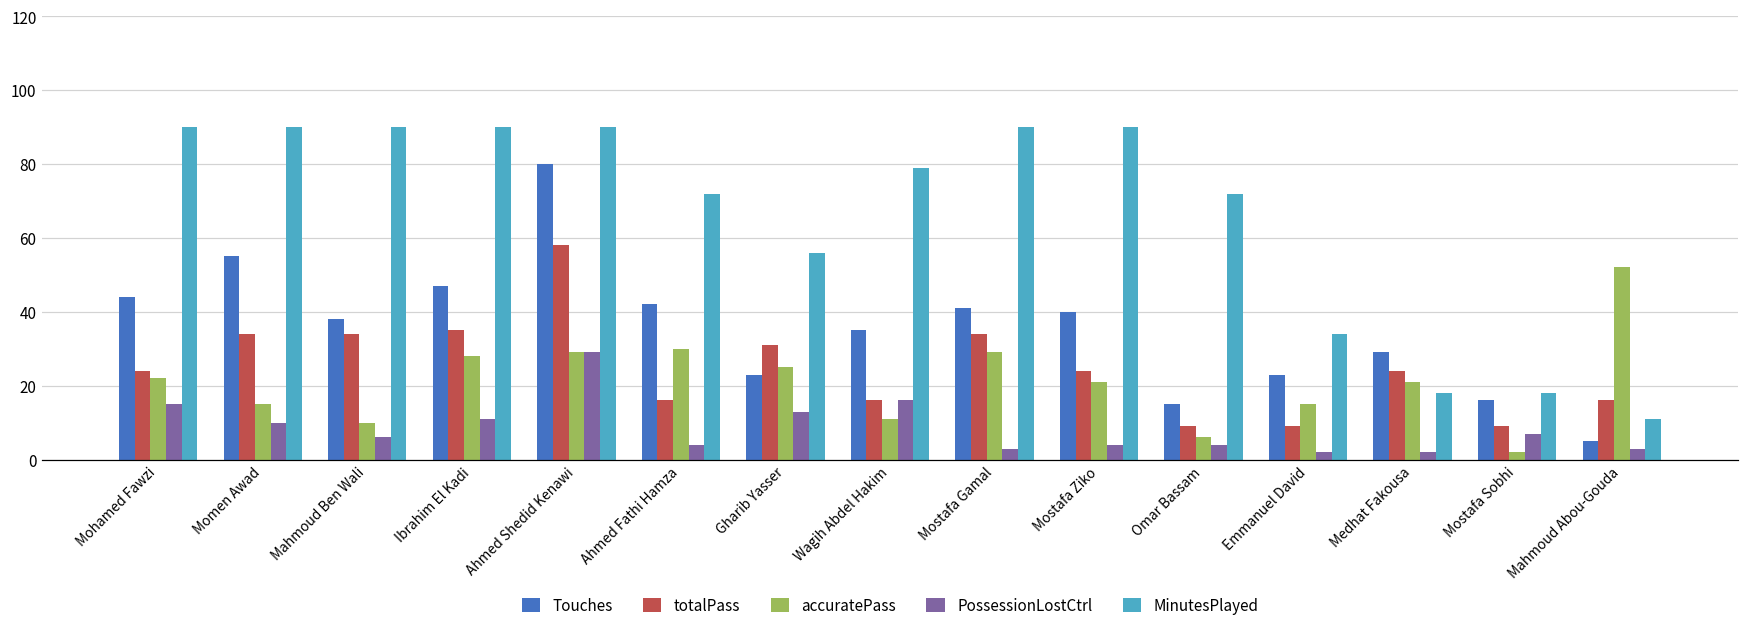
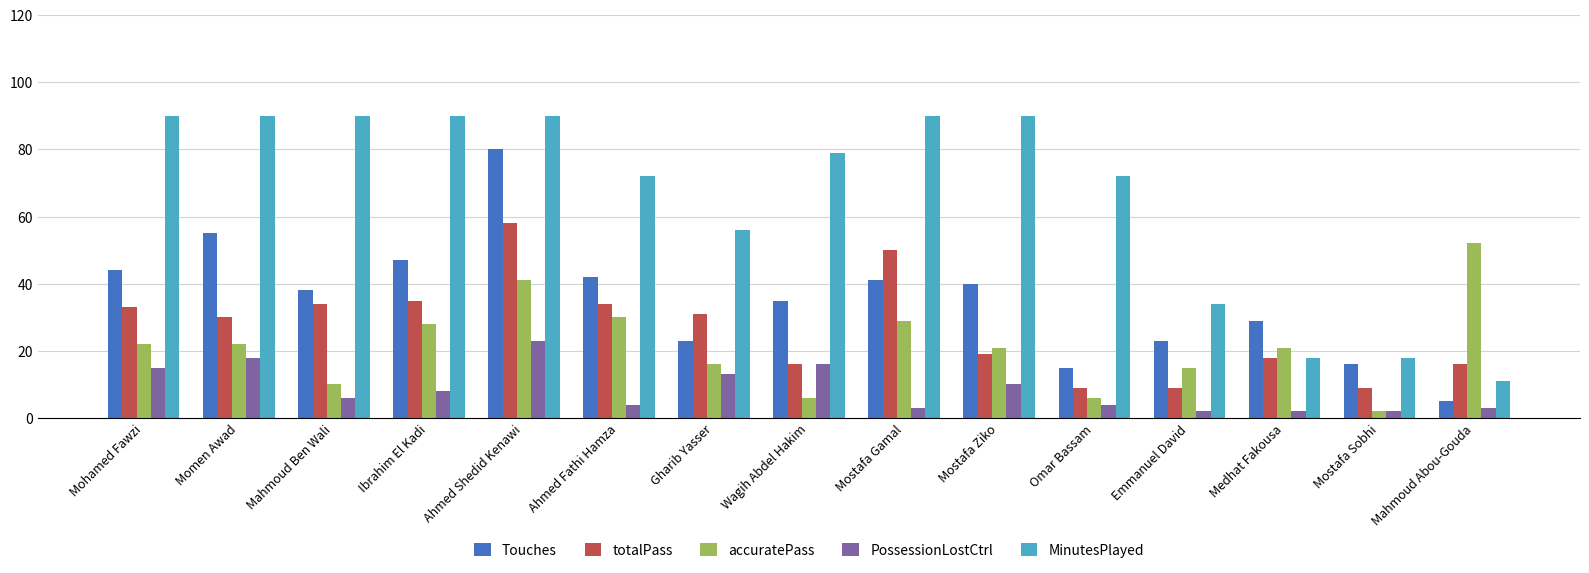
totalPass, Mohamed Fawzi: 24 -> 33
totalPass, Momen Awad: 34 -> 30
accuratePass, Momen Awad: 15 -> 22
PossessionLostCtrl, Momen Awad: 10 -> 18
PossessionLostCtrl, Ibrahim El Kadi: 11 -> 8
accuratePass, Ahmed Shedid Kenawi: 29 -> 41
PossessionLostCtrl, Ahmed Shedid Kenawi: 29 -> 23
totalPass, Ahmed Fathi Hamza: 16 -> 34
accuratePass, Gharib Yasser: 25 -> 16
accuratePass, Wagih Abdel Hakim: 11 -> 6
totalPass, Mostafa Gamal: 34 -> 50
totalPass, Mostafa Ziko: 24 -> 19
PossessionLostCtrl, Mostafa Ziko: 4 -> 10
totalPass, Medhat Fakousa: 24 -> 18
PossessionLostCtrl, Mostafa Sobhi: 7 -> 2
